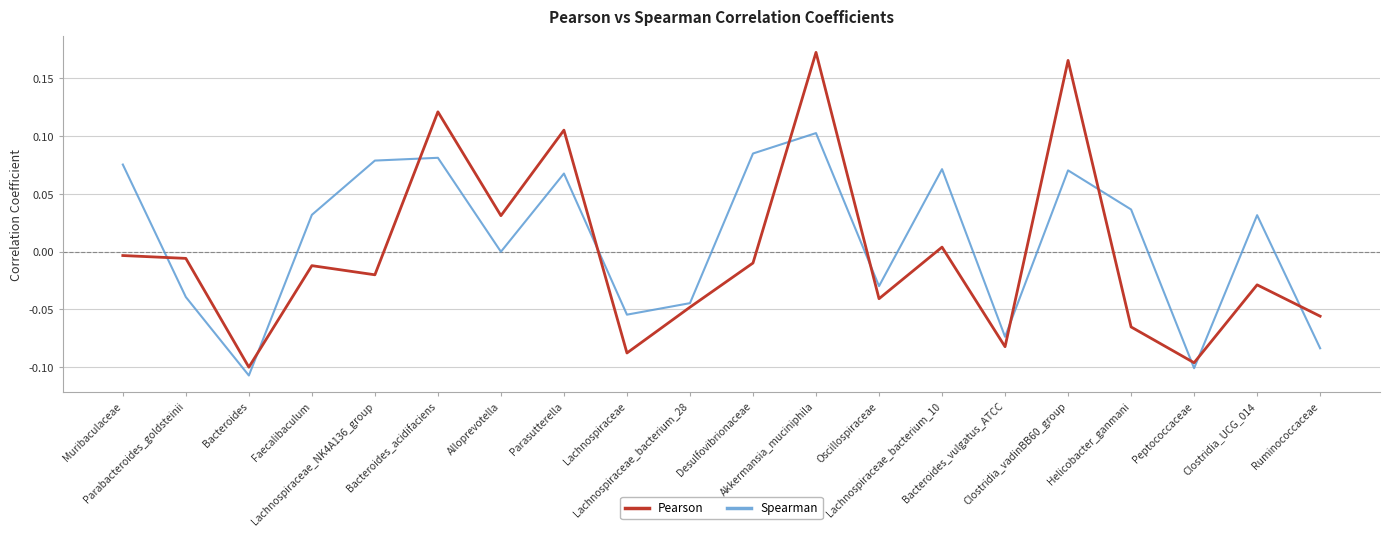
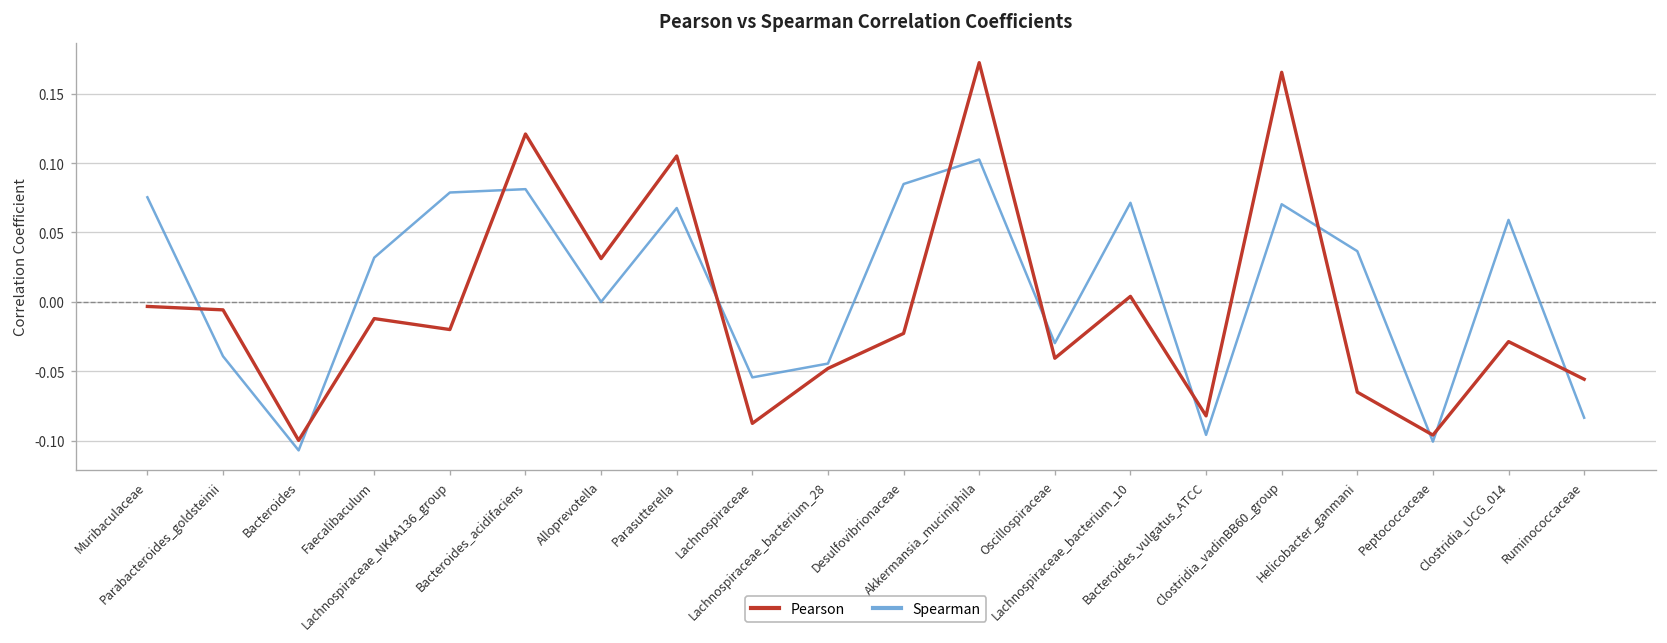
Pearson, Desulfovibrionaceae: -0.010 -> -0.023
Spearman, Bacteroides_vulgatus_ATCC: -0.074 -> -0.096
Spearman, Clostridia_UCG_014: 0.032 -> 0.059
